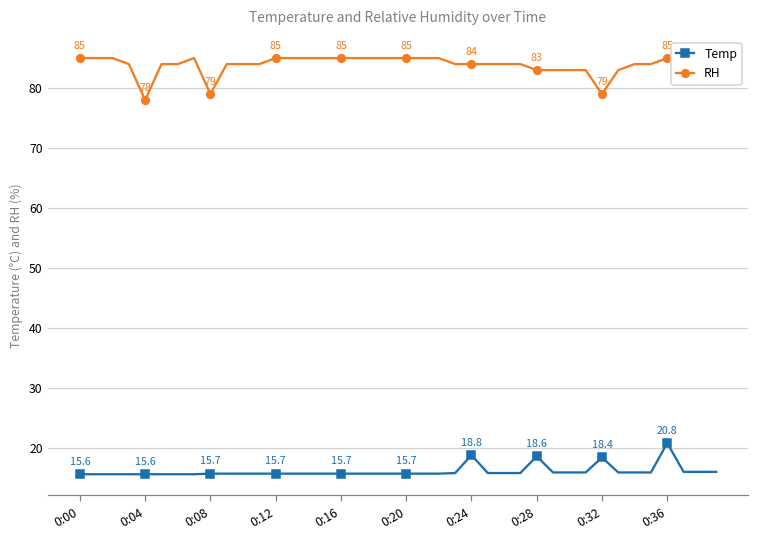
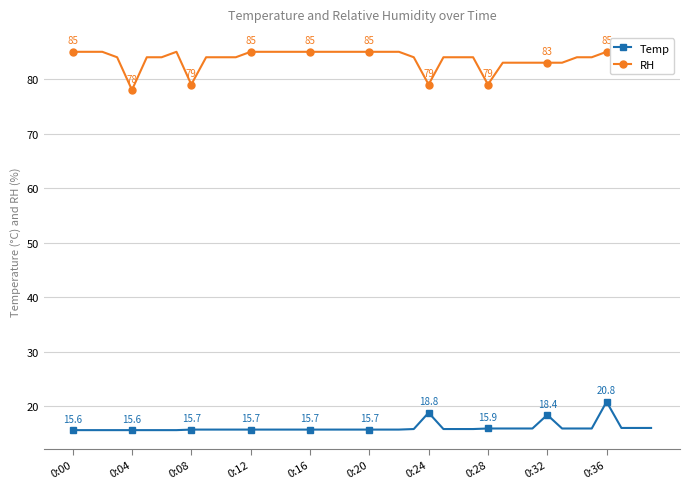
RH, 0:24: 84 -> 79
Temp, 0:28: 18.6 -> 15.9
RH, 0:28: 83 -> 79
RH, 0:32: 79 -> 83
